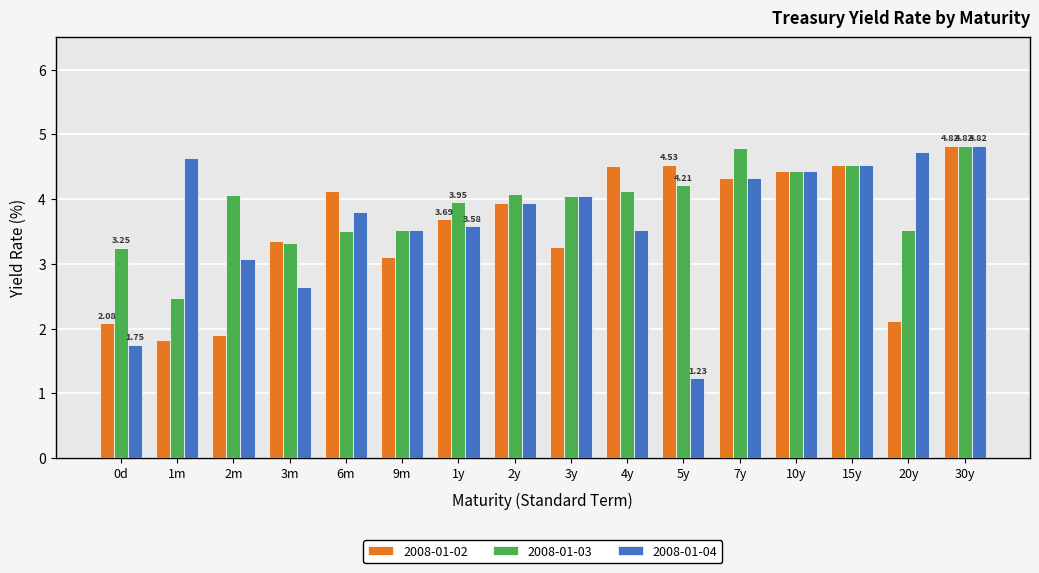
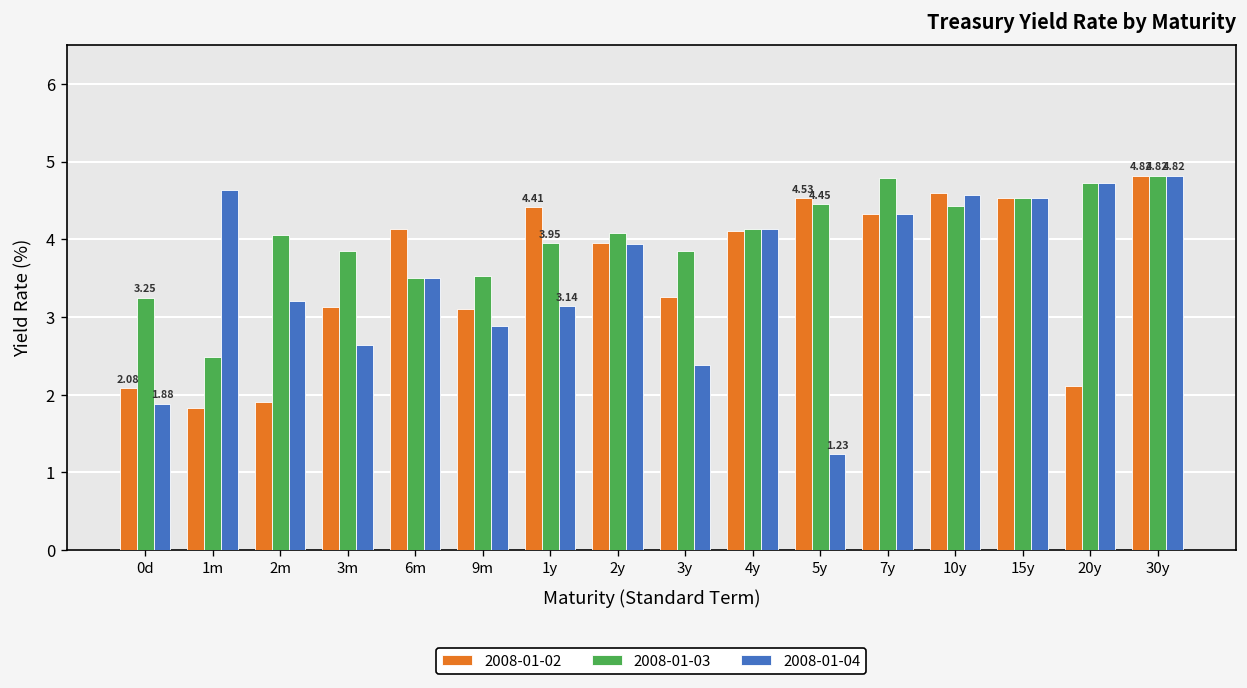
2008-01-04, 0d: 1.75 -> 1.88
2008-01-04, 2m: 3.1 -> 3.2
2008-01-02, 3m: 3.4 -> 3.1
2008-01-03, 3m: 3.3 -> 3.9
2008-01-04, 6m: 3.8 -> 3.5
2008-01-04, 9m: 3.5 -> 2.9
2008-01-02, 1y: 3.69 -> 4.41
2008-01-04, 1y: 3.58 -> 3.14
2008-01-03, 3y: 4.0 -> 3.8
2008-01-04, 3y: 4.0 -> 2.4
2008-01-02, 4y: 4.5 -> 4.1
2008-01-04, 4y: 3.5 -> 4.1
2008-01-03, 5y: 4.21 -> 4.45
2008-01-02, 10y: 4.4 -> 4.6
2008-01-04, 10y: 4.4 -> 4.6
2008-01-03, 20y: 3.5 -> 4.7
